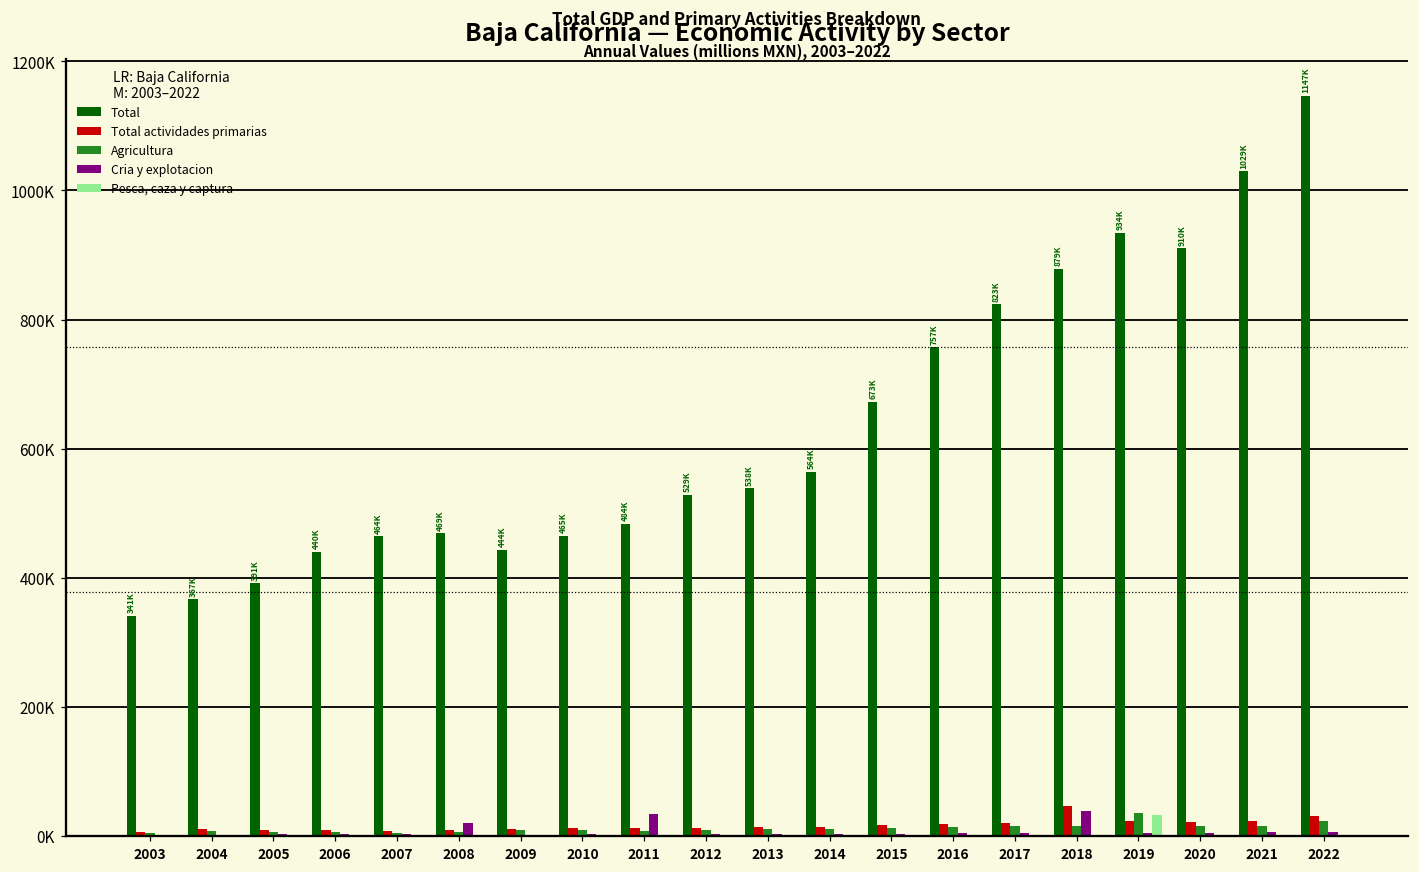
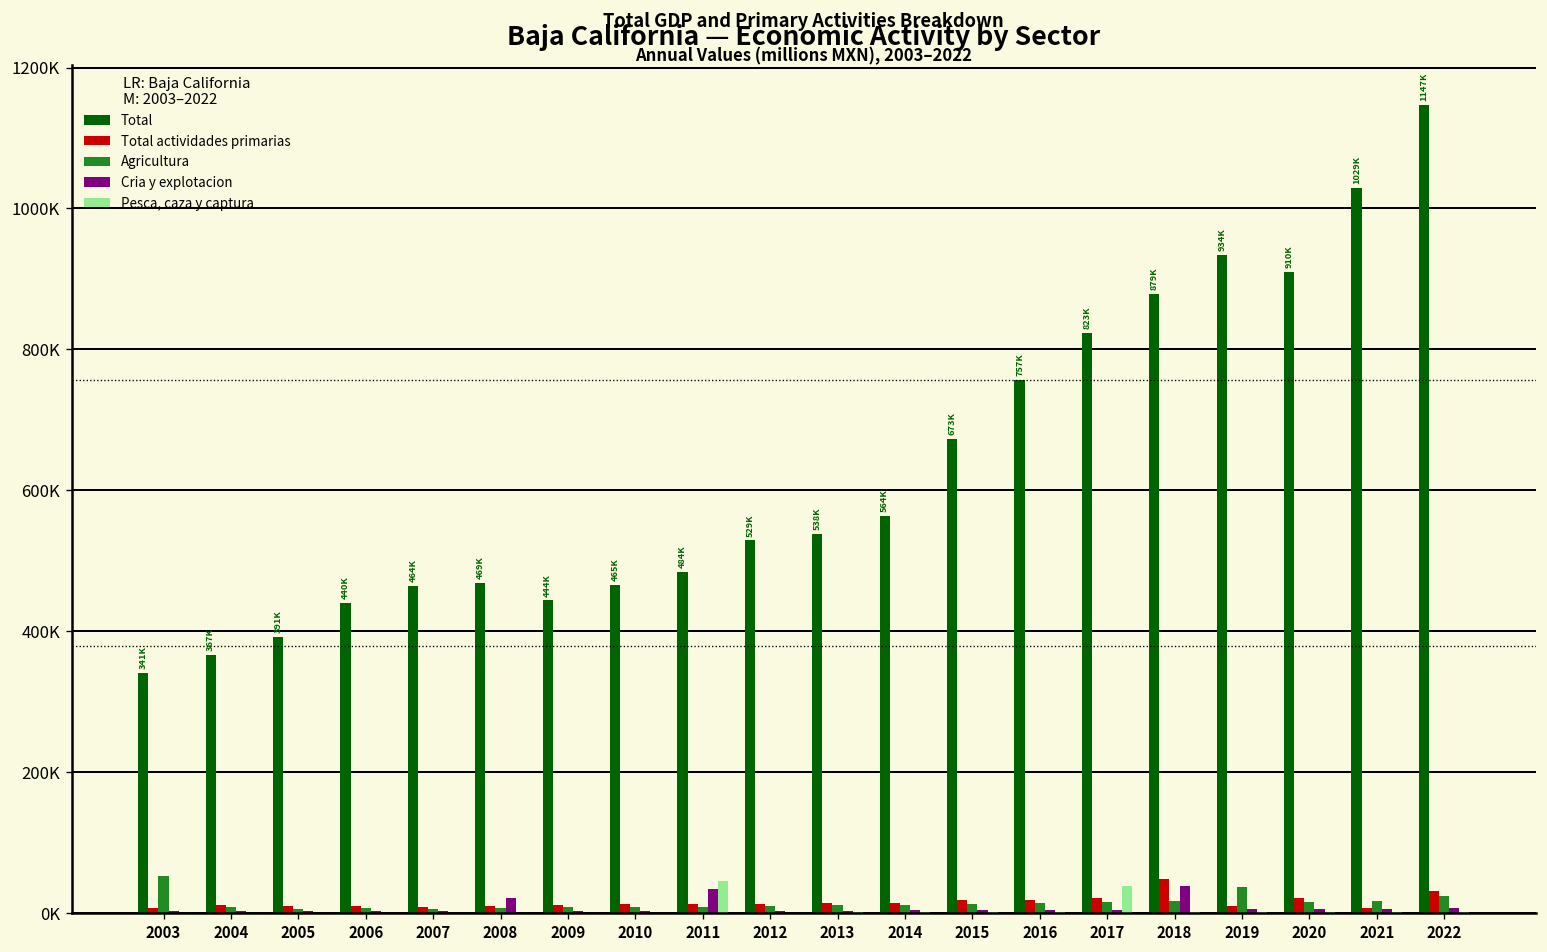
Agricultura, 2003: 0 -> 50000
Pesca, caza y captura, 2011: 0 -> 50000
Pesca, caza y captura, 2017: 0 -> 40000
Total actividades primarias, 2019: 20000 -> 10000
Pesca, caza y captura, 2019: 30000 -> 0
Total actividades primarias, 2021: 20000 -> 10000
